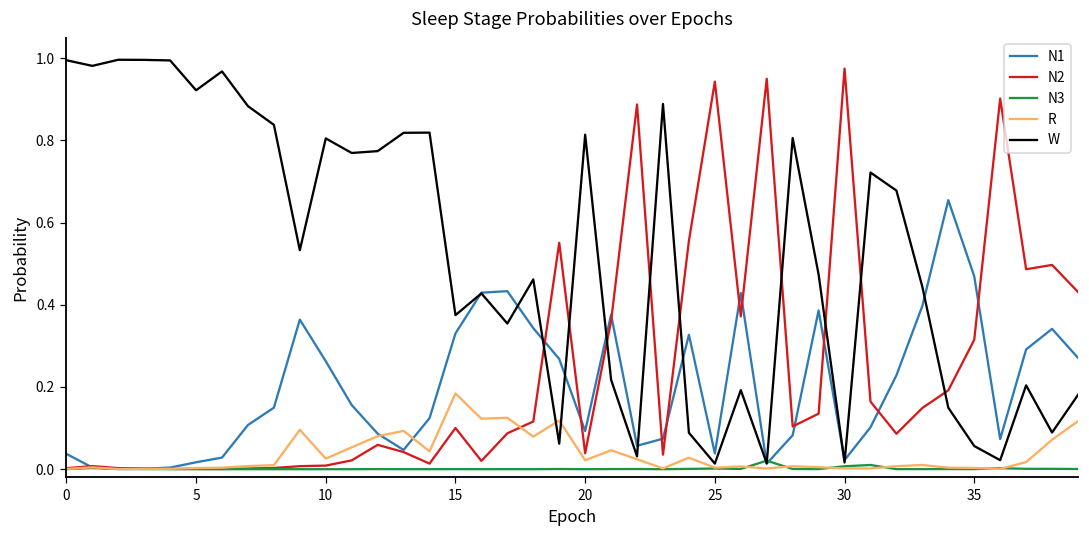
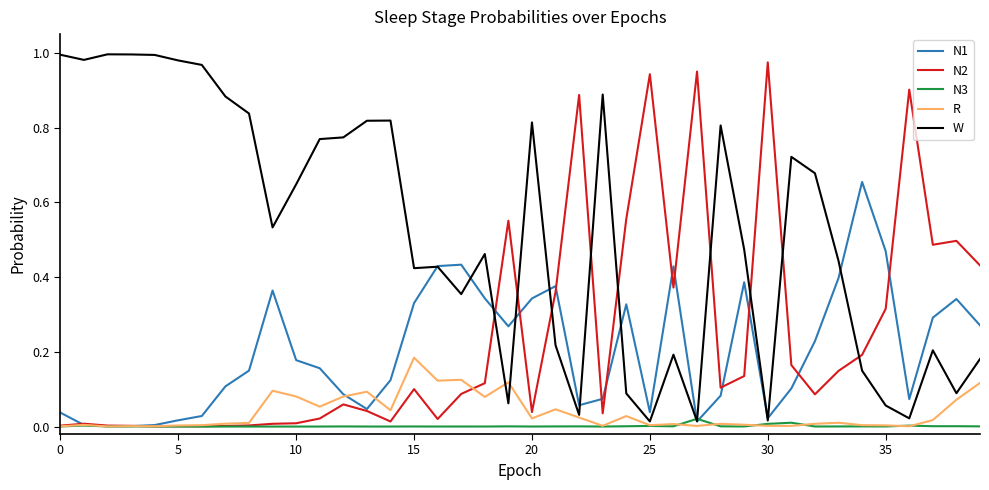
W, 5: 0.92 -> 0.98
N1, 10: 0.26 -> 0.18
R, 10: 0.03 -> 0.08
W, 10: 0.80 -> 0.65
W, 15: 0.37 -> 0.42
N1, 20: 0.09 -> 0.34
